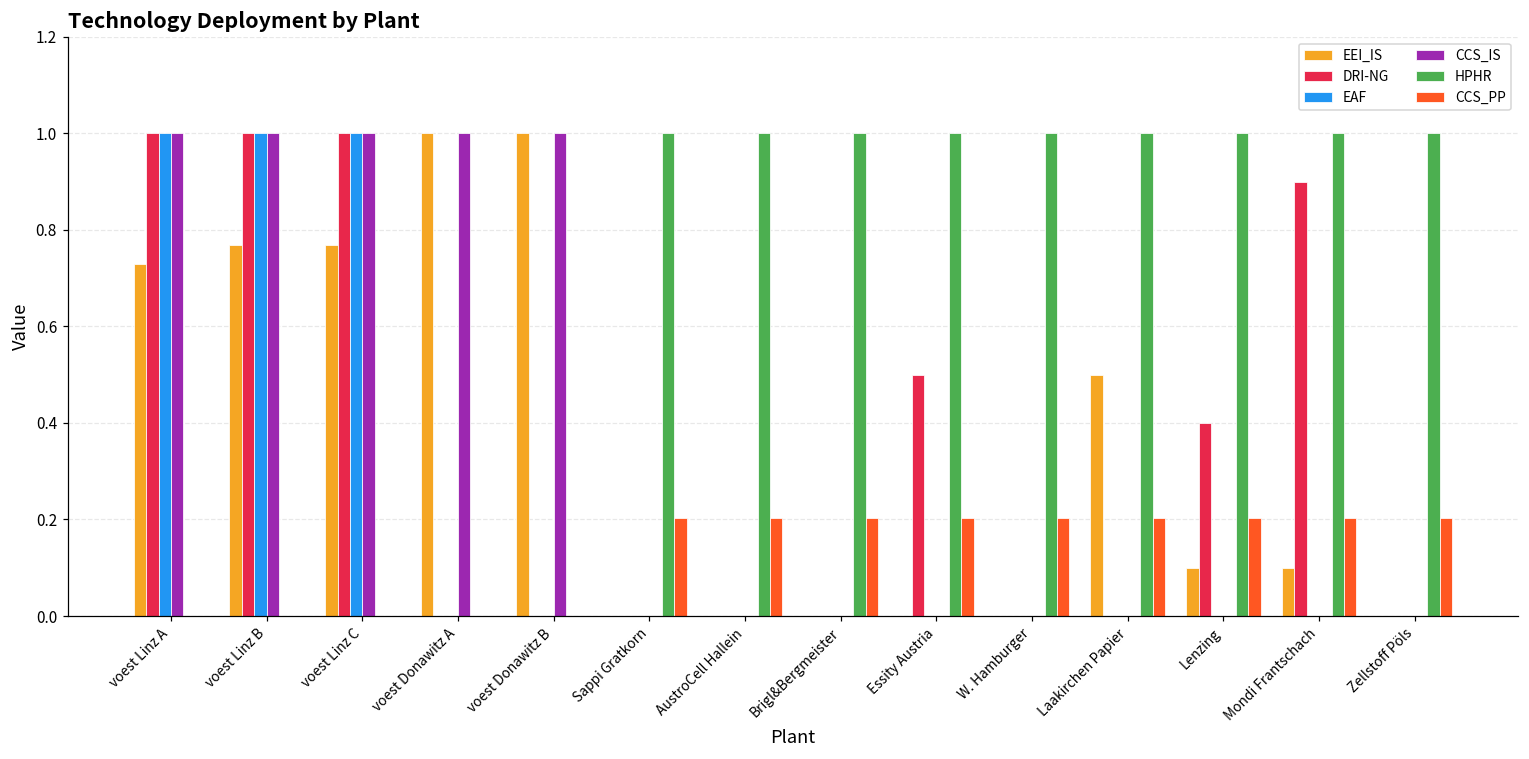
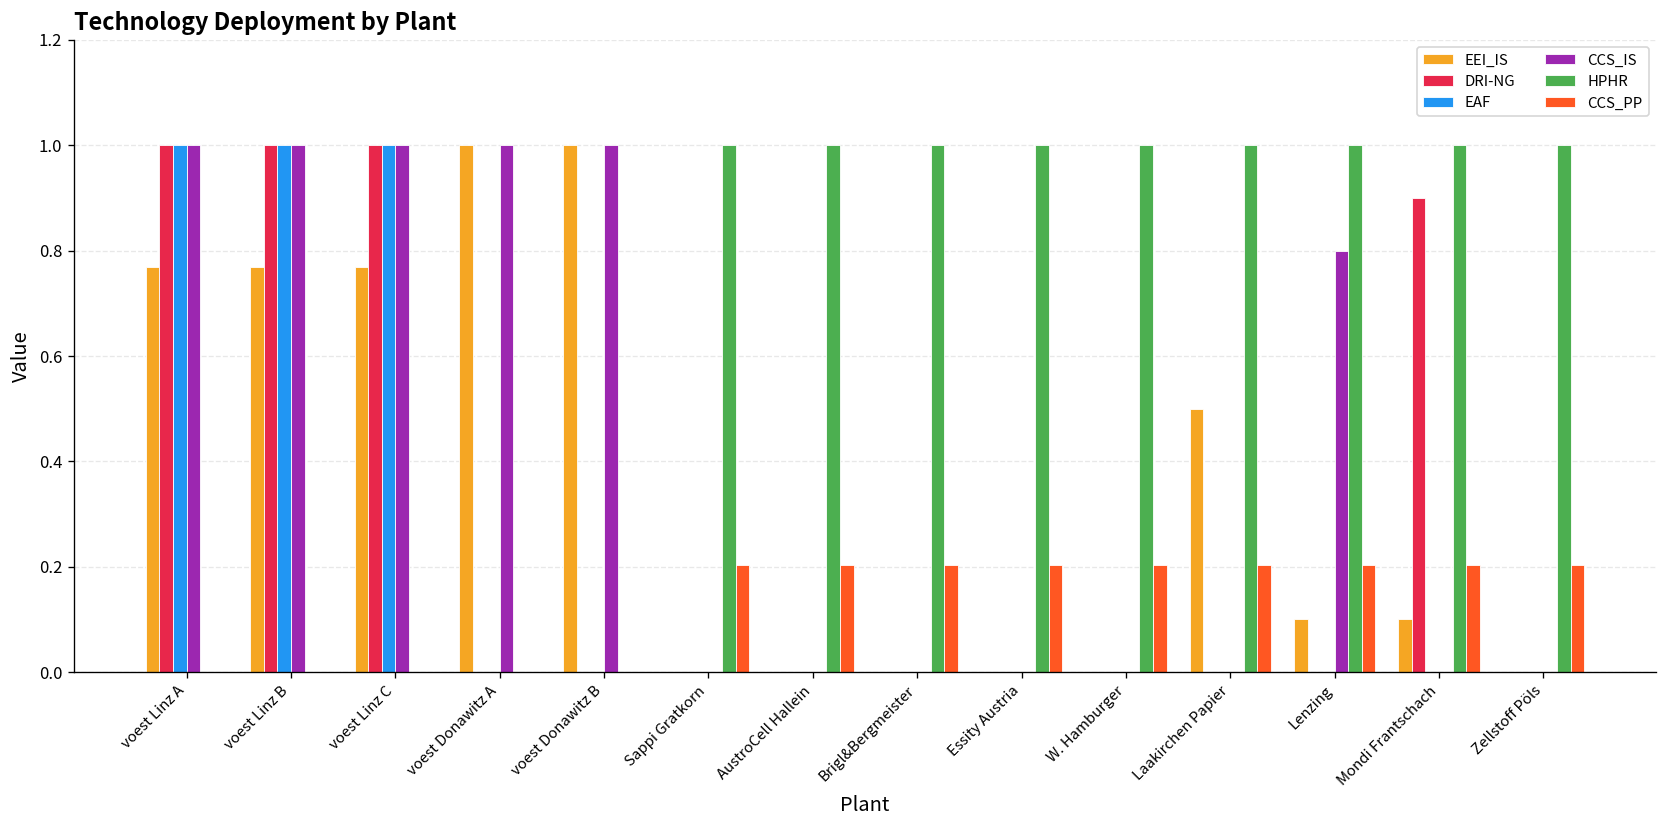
EEI_IS, voest Linz A: 0.73 -> 0.77
DRI-NG, Essity Austria: 0.5 -> 0.0
DRI-NG, Lenzing: 0.4 -> 0.0
CCS_IS, Lenzing: 0.0 -> 0.8
